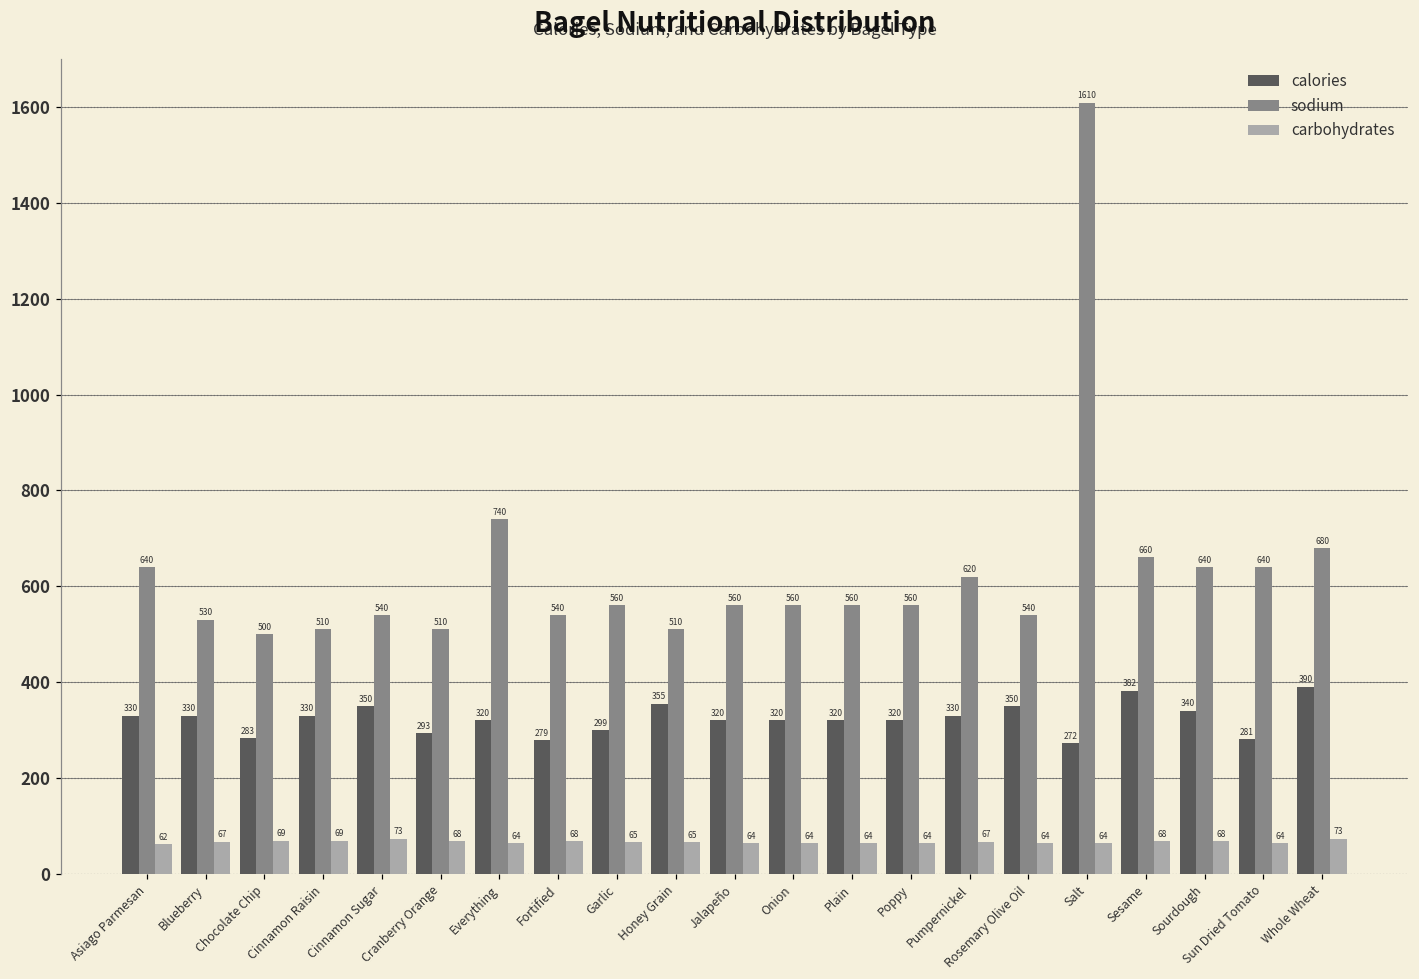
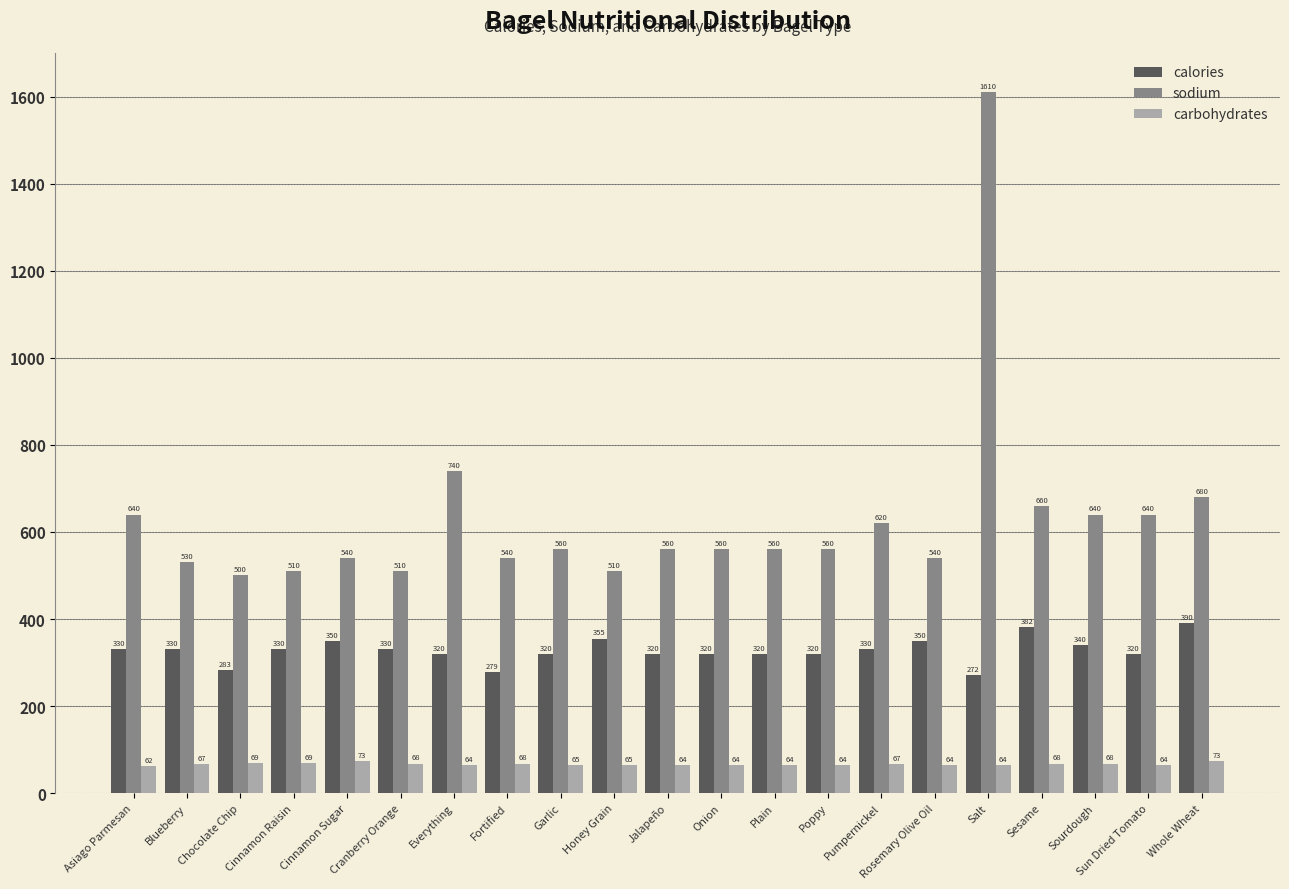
calories, Cranberry Orange: 293 -> 330
calories, Garlic: 299 -> 320
calories, Sun Dried Tomato: 281 -> 320
